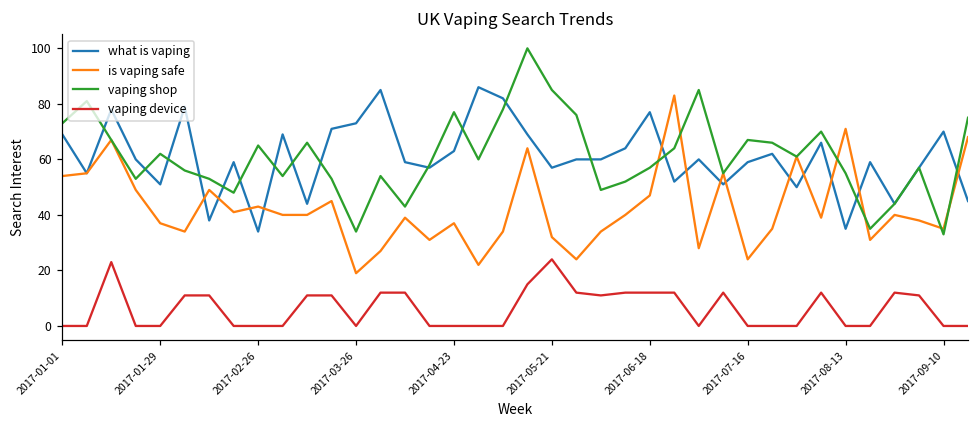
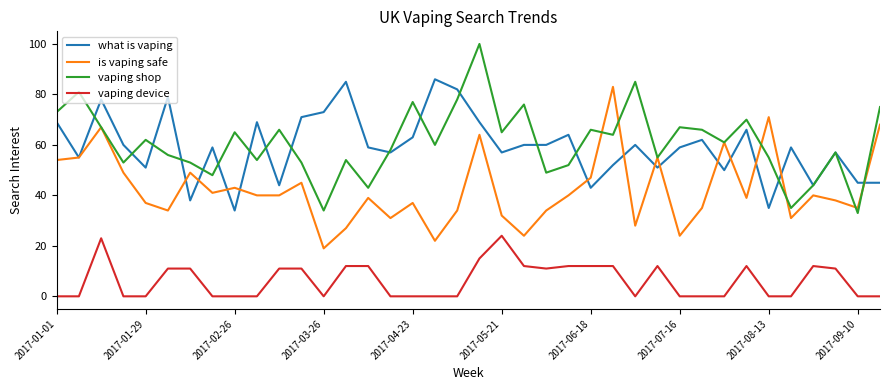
vaping shop, 2017-05-21: 85 -> 65
what is vaping, 2017-06-18: 77 -> 43
vaping shop, 2017-06-18: 57 -> 66
what is vaping, 2017-09-10: 70 -> 45
